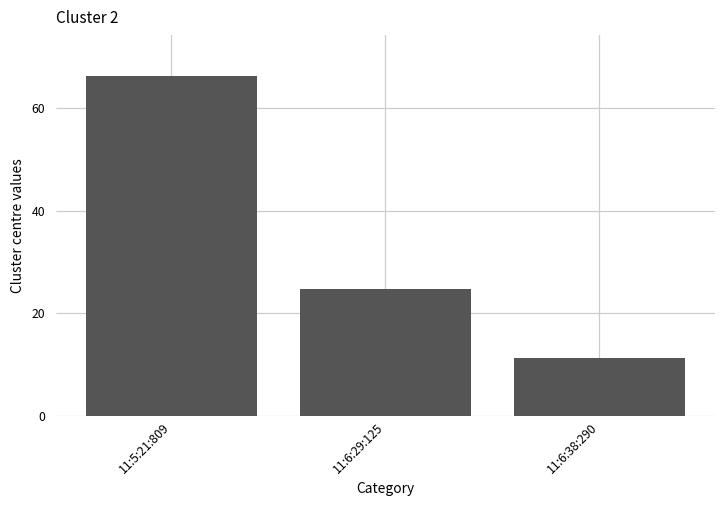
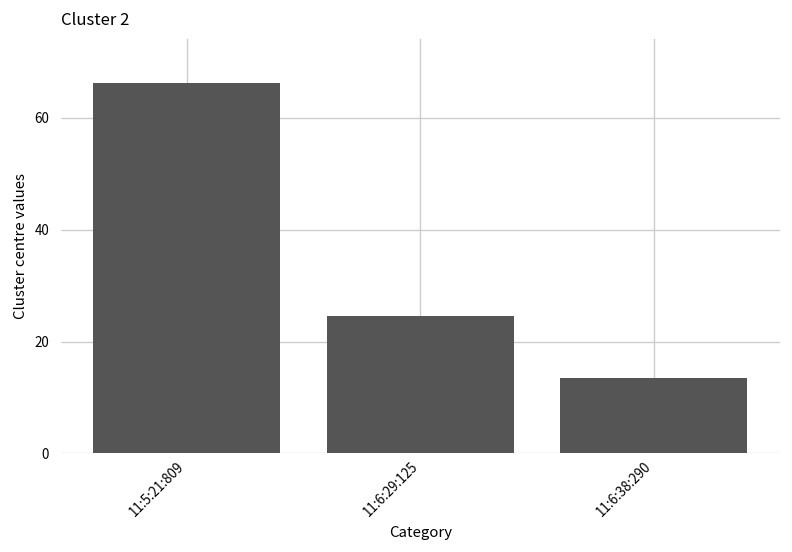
11:6:38:290: 11 -> 14
